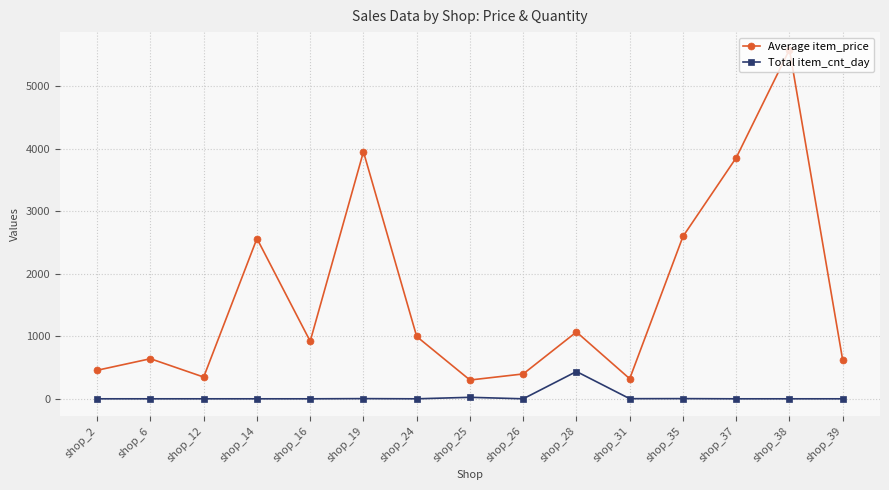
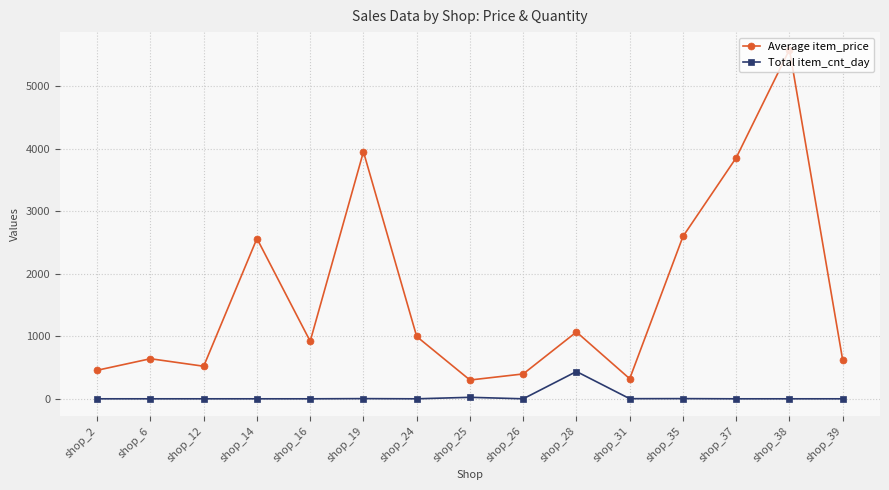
Average item_price, shop_12: 300 -> 500
